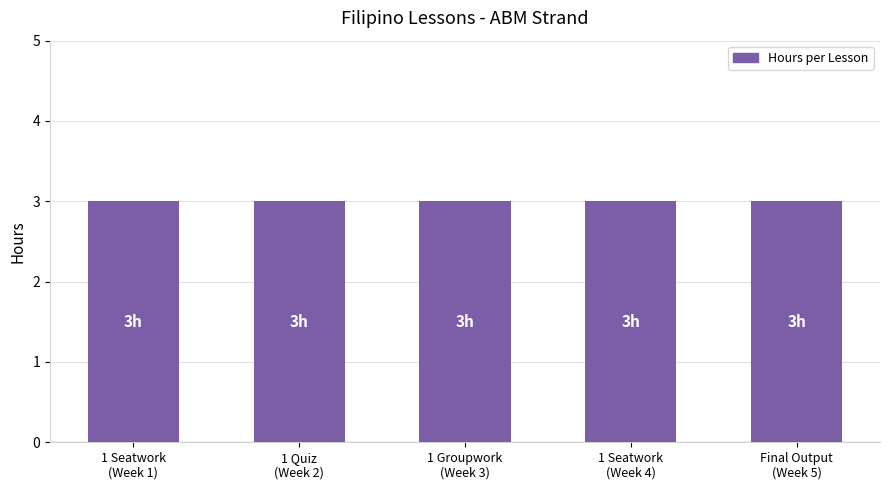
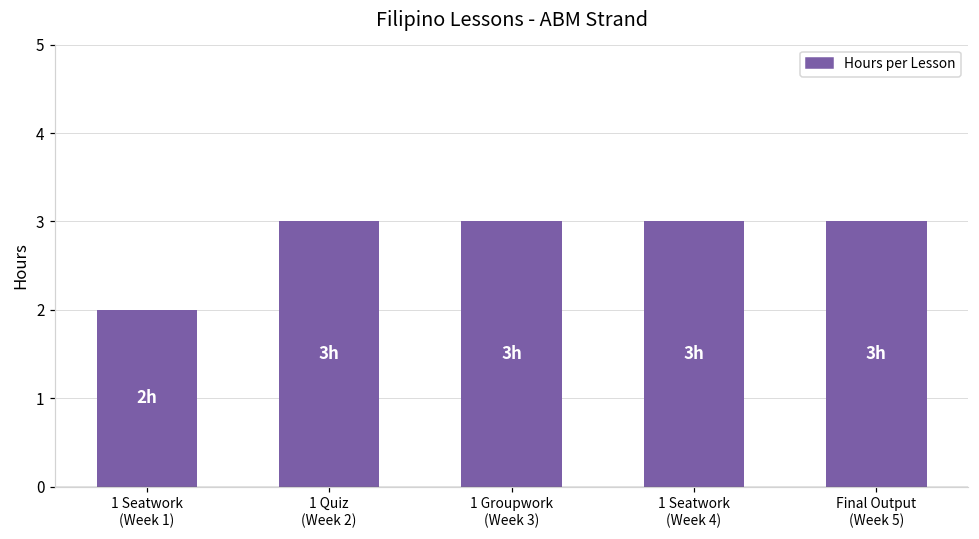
1 Seatwork (Week 1): 3h -> 2h
